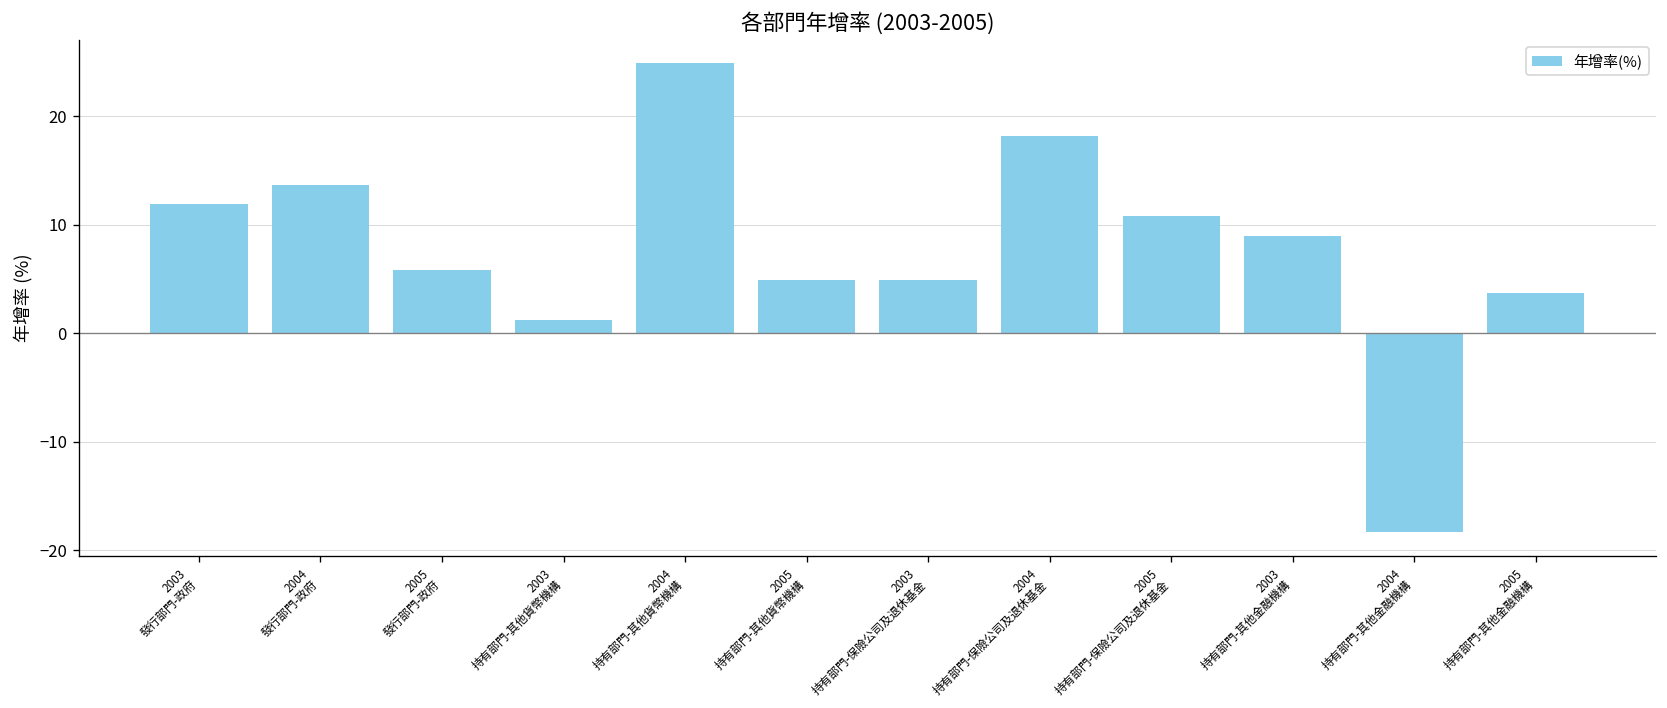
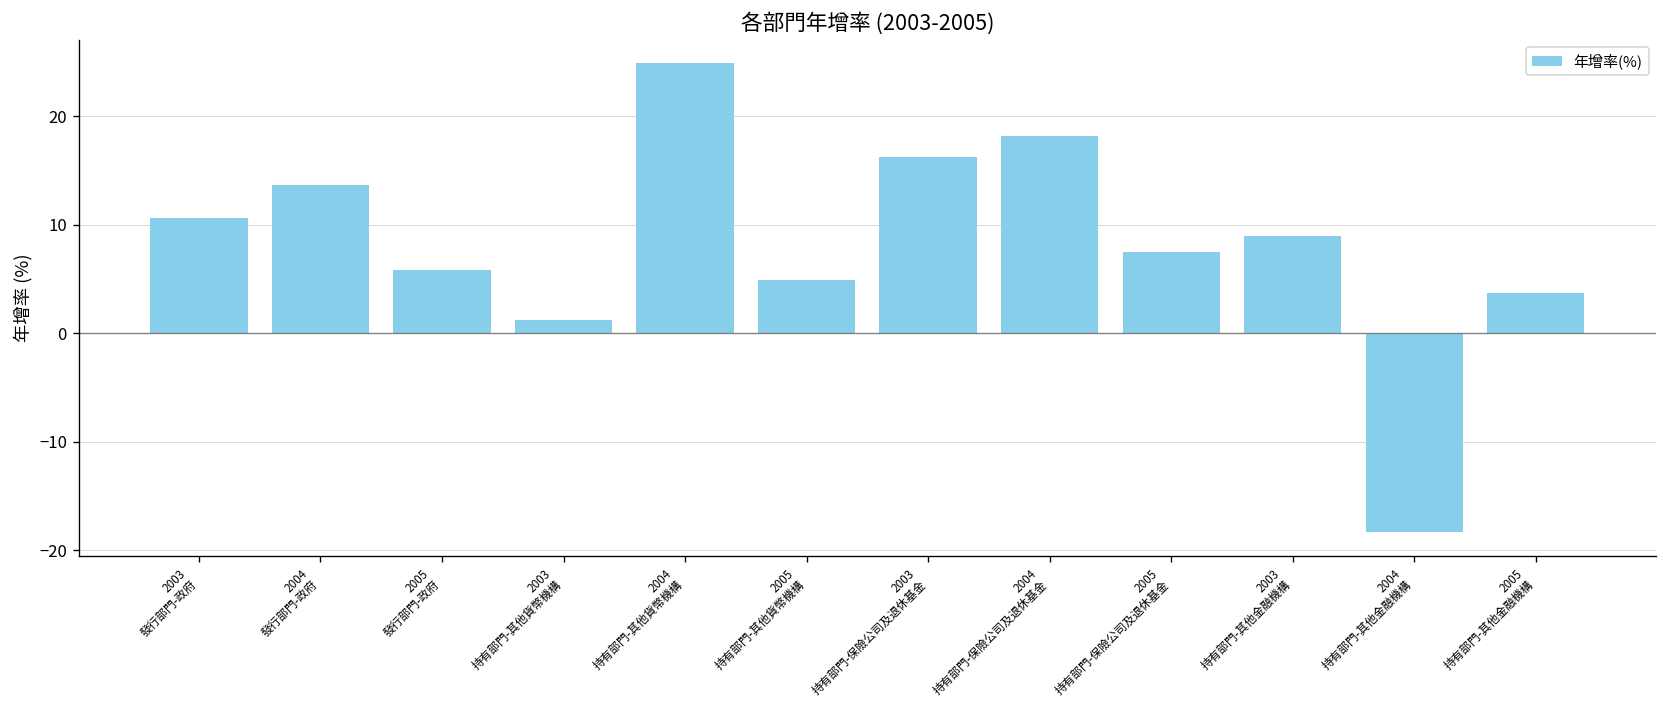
2003 發行部門-政府: 12 -> 11
2003 持有部門-保險公司及退休基金: 5 -> 16
2005 持有部門-保險公司及退休基金: 11 -> 7
